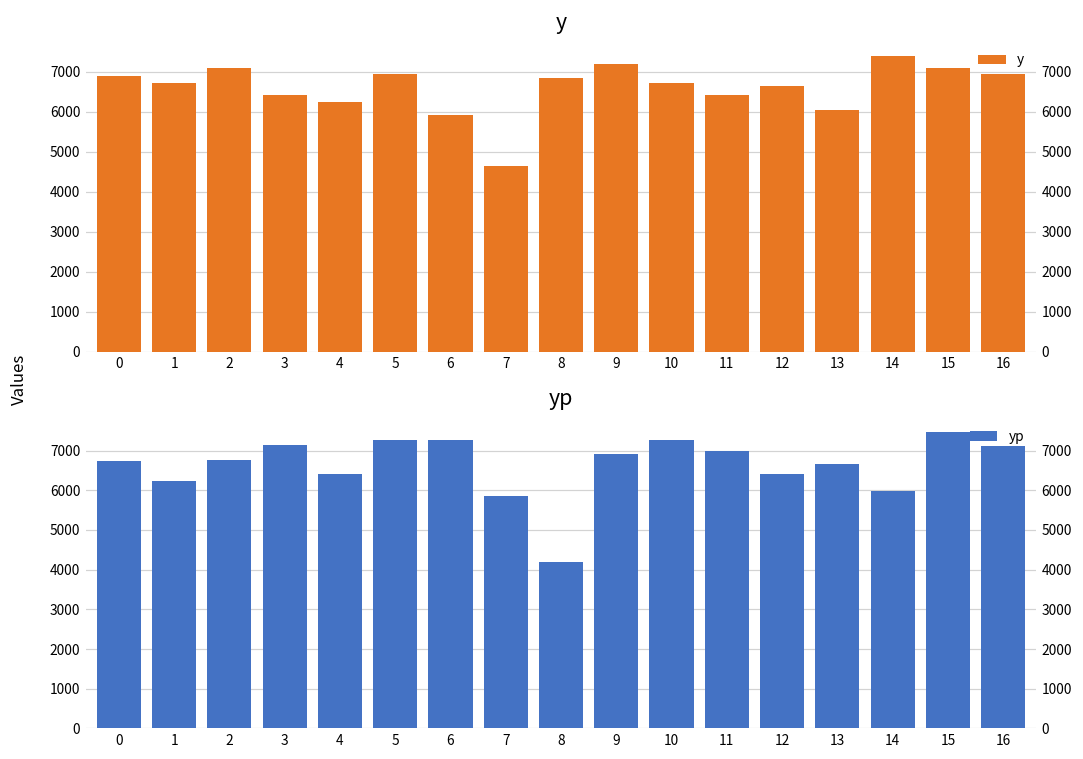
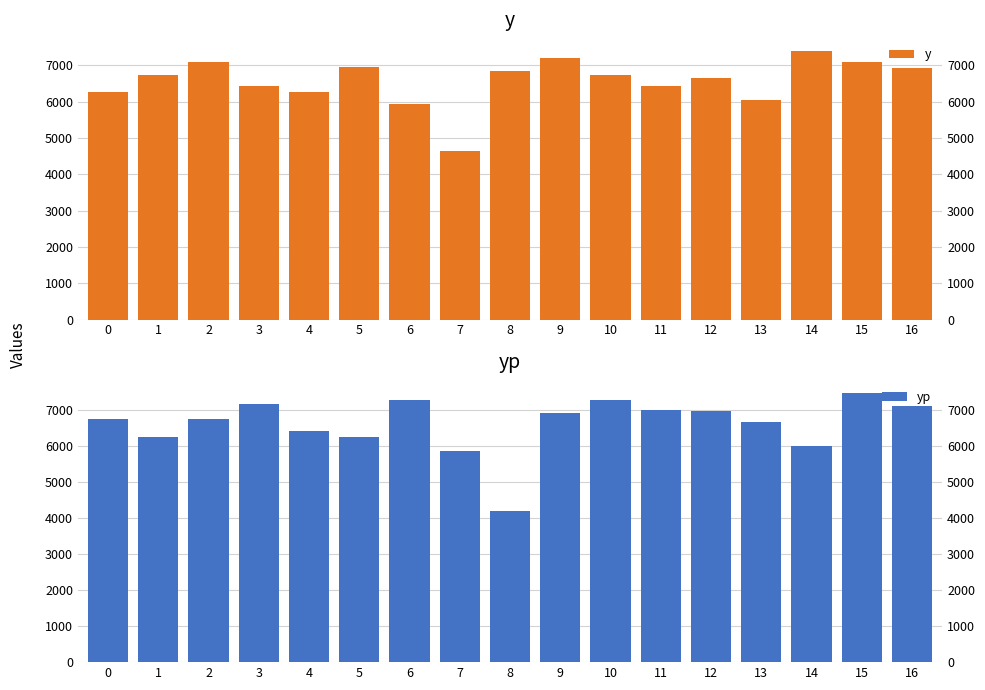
y, 0: 6900 -> 6300
yp, 5: 7300 -> 6200
yp, 12: 6400 -> 7000
